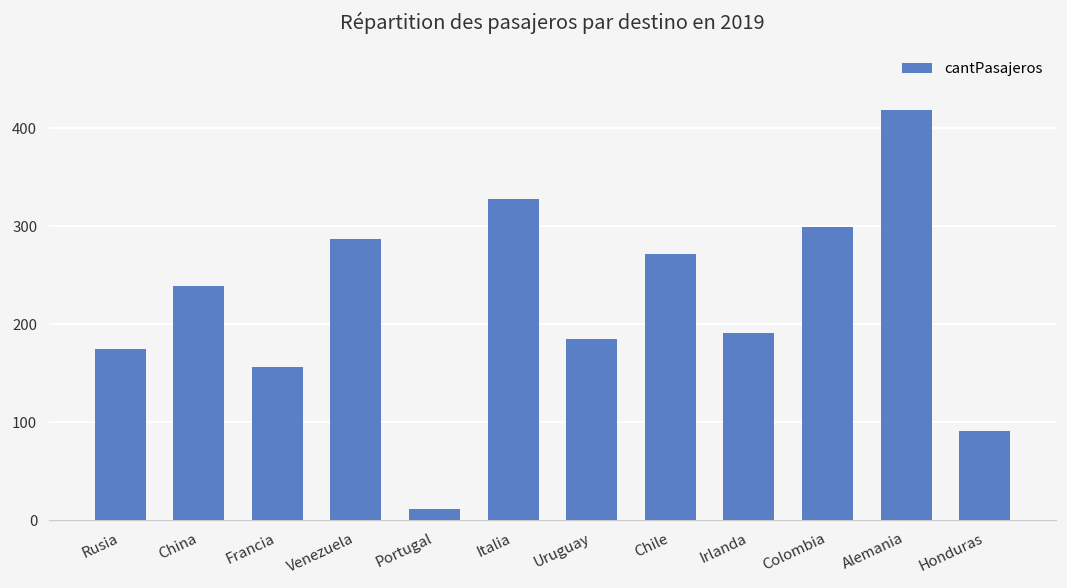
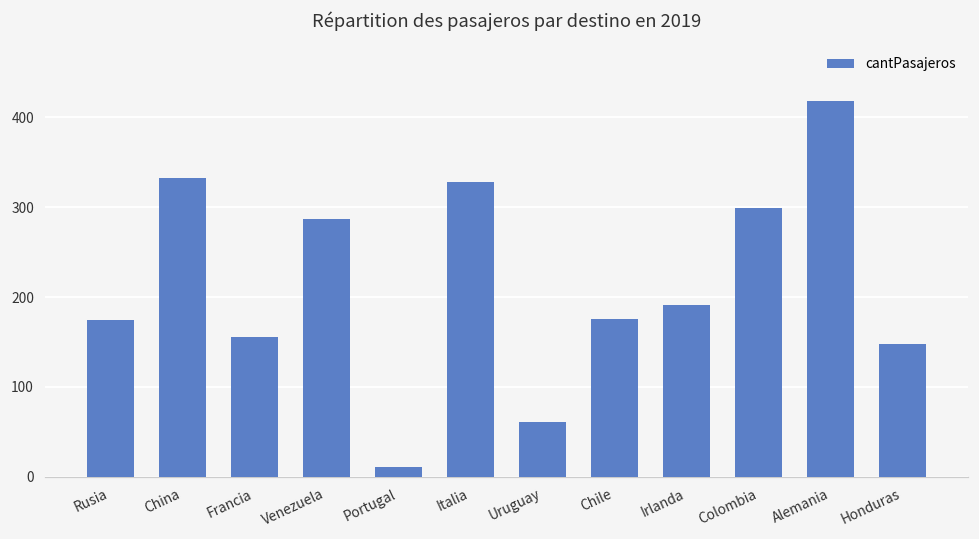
China: 240 -> 330
Uruguay: 190 -> 60
Chile: 270 -> 180
Honduras: 90 -> 150
